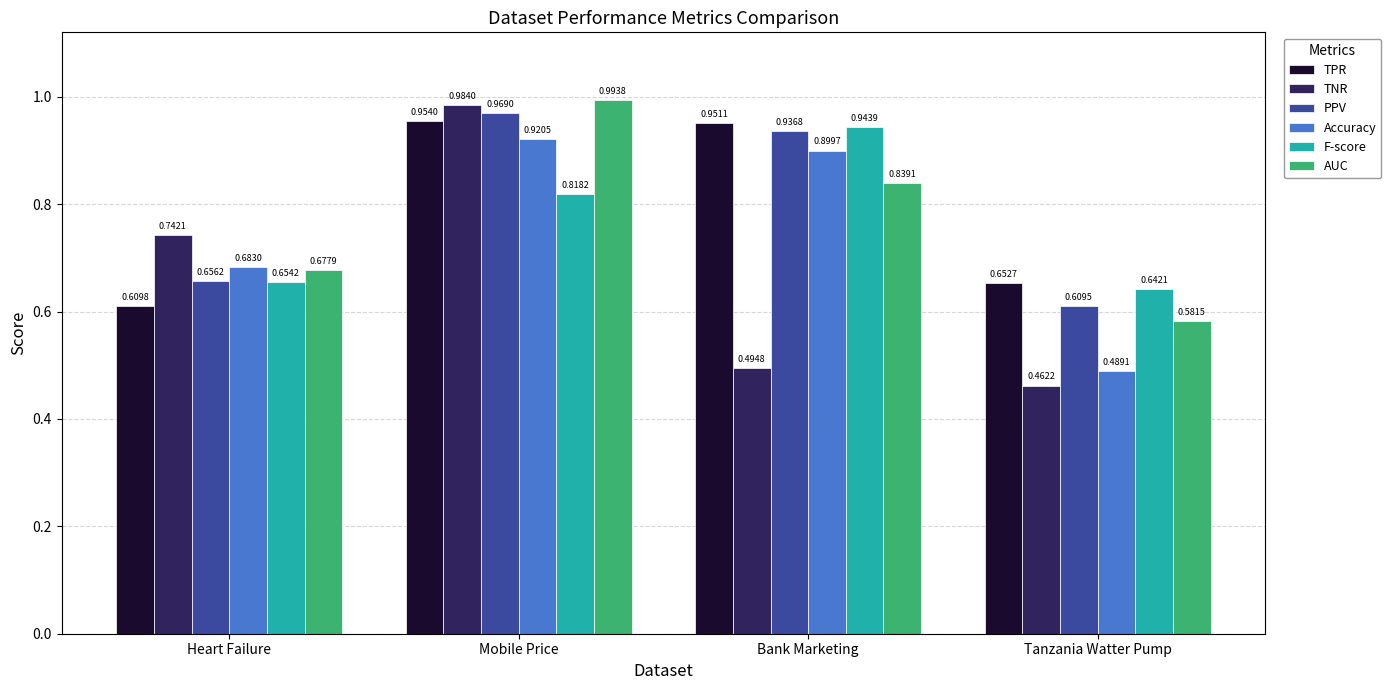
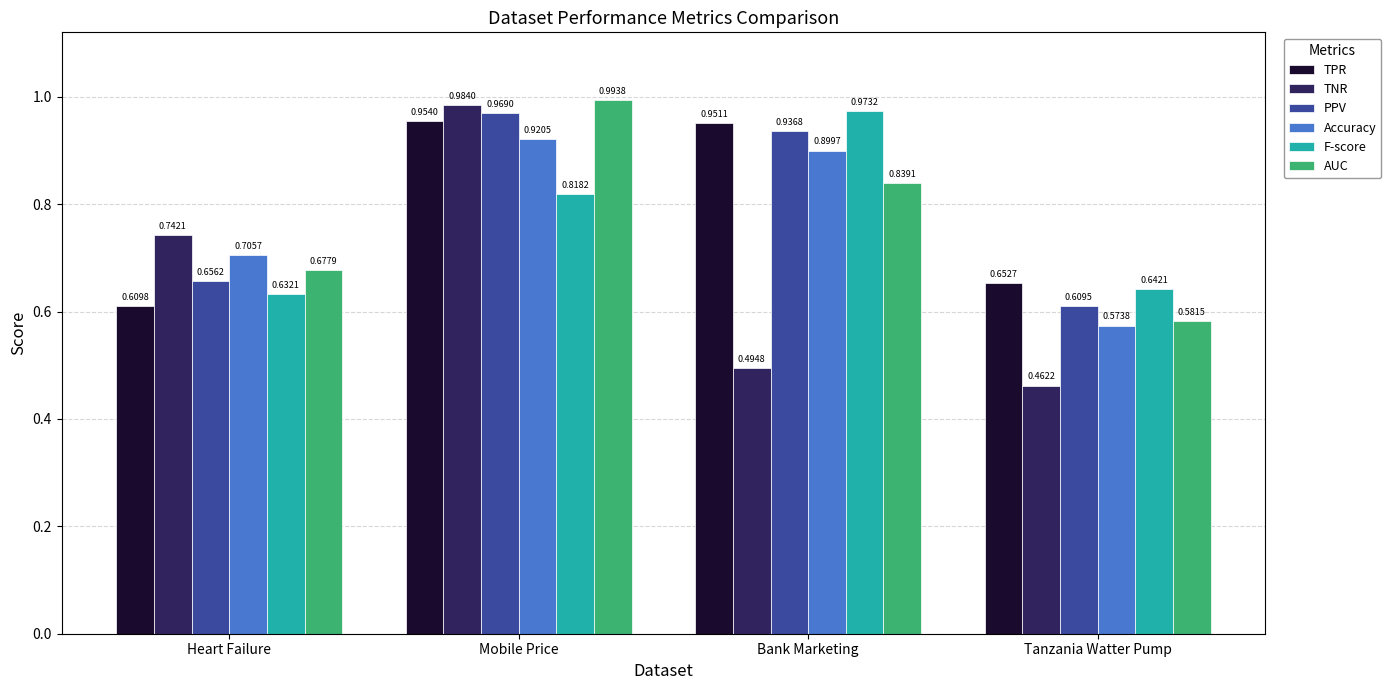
Accuracy, Heart Failure: 0.6830 -> 0.7057
F-score, Heart Failure: 0.6542 -> 0.6321
F-score, Bank Marketing: 0.9439 -> 0.9732
Accuracy, Tanzania Watter Pump: 0.4891 -> 0.5738
